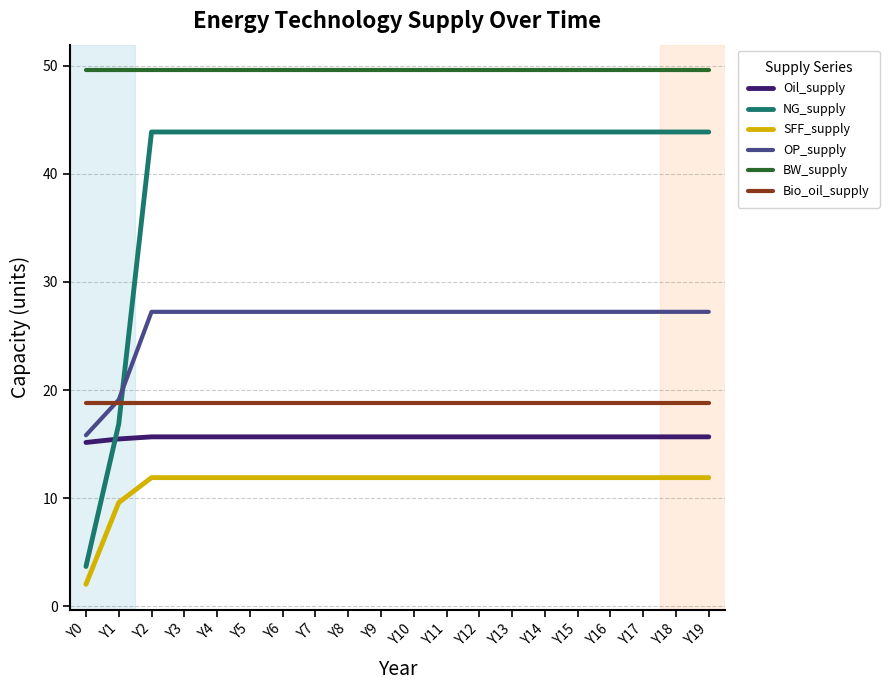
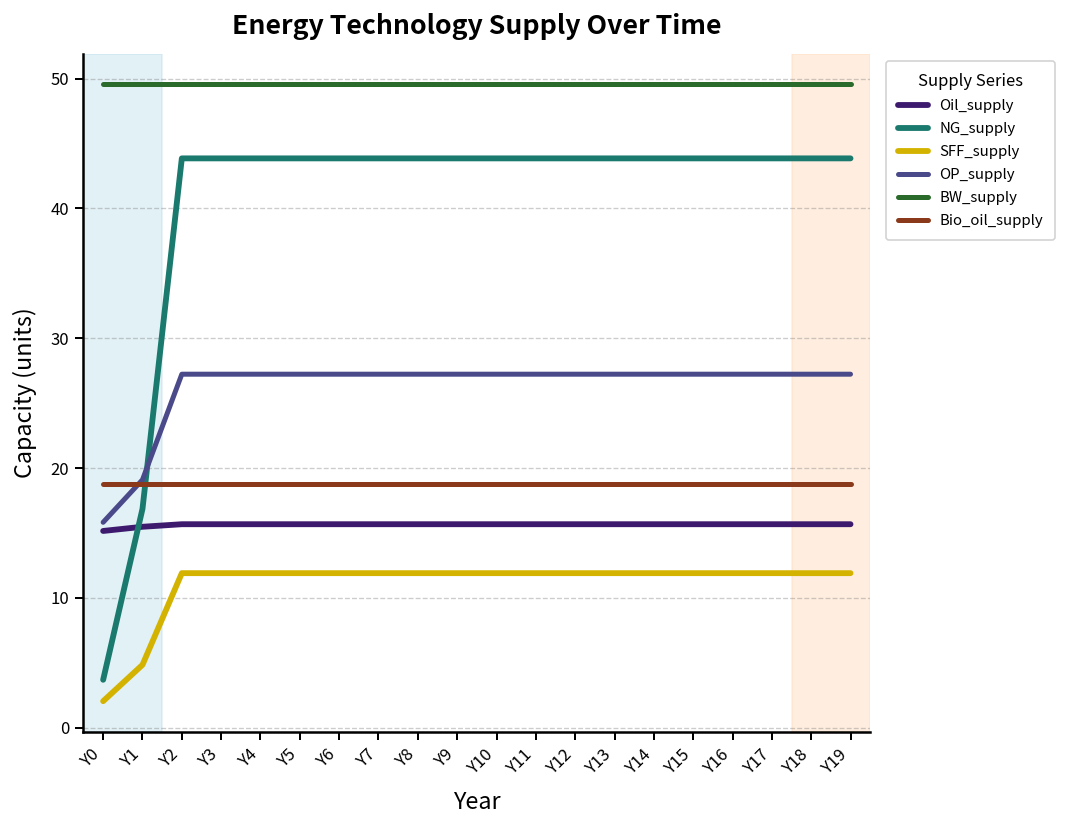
SFF_supply, Y1: 9.6 -> 4.8
